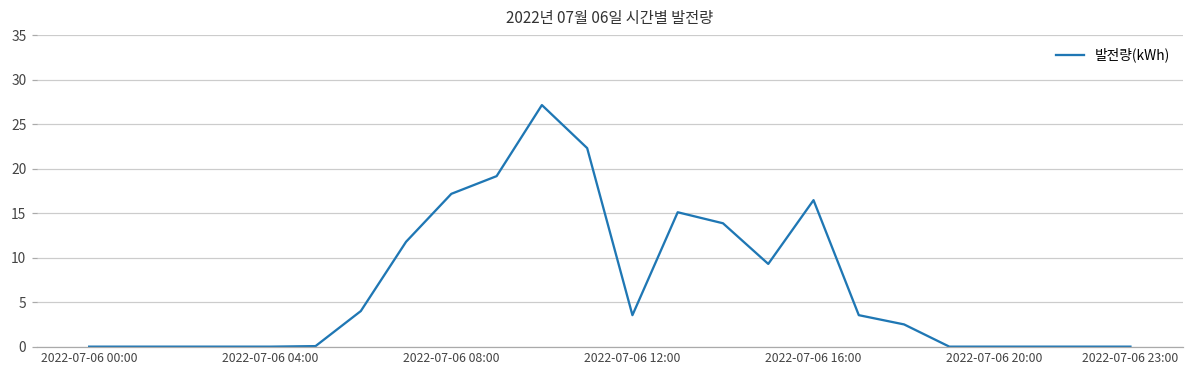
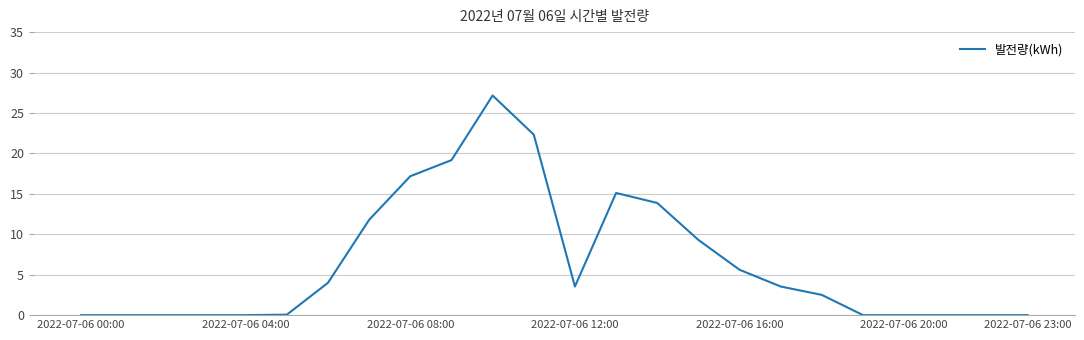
2022-07-06 16:00: 16 -> 6
